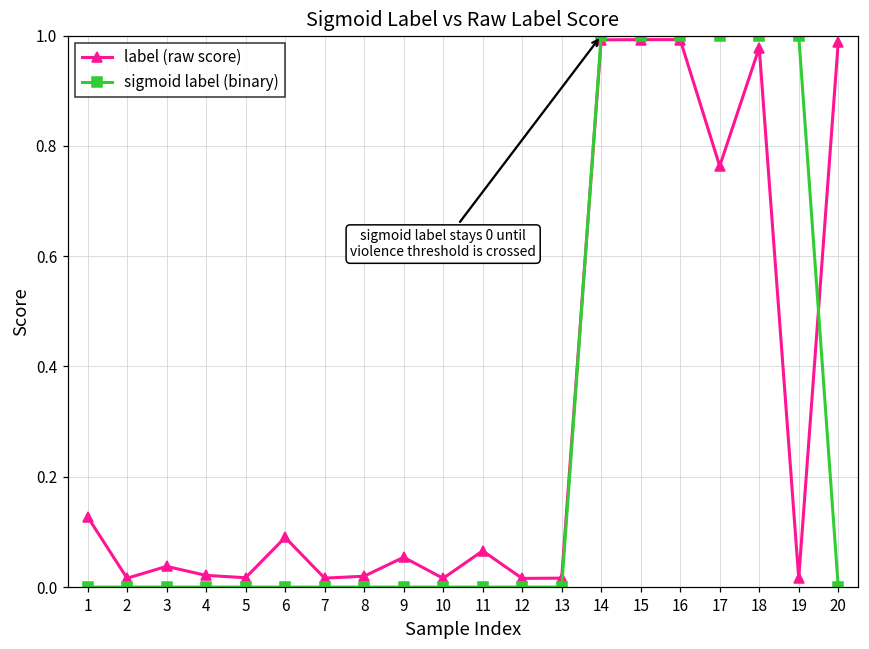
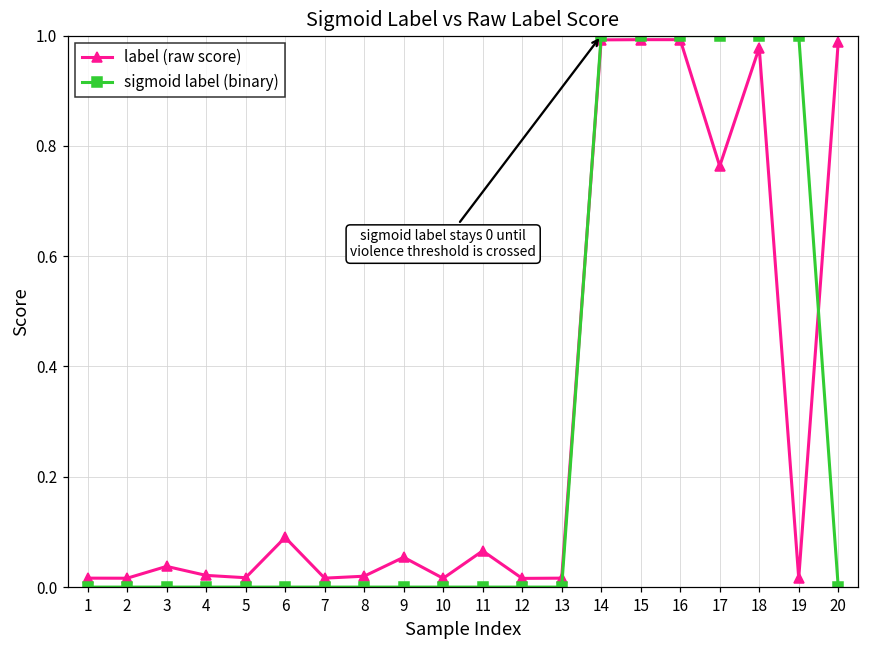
label (raw score), 1: 0.13 -> 0.02
